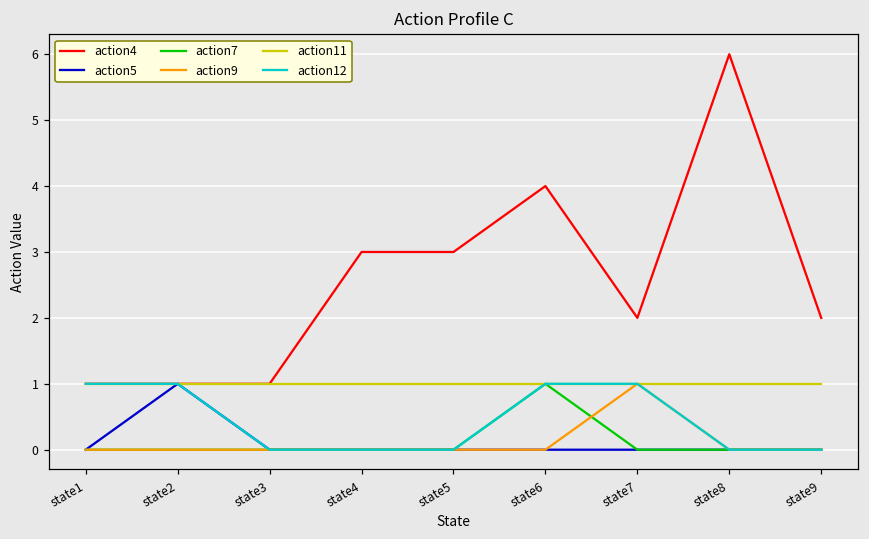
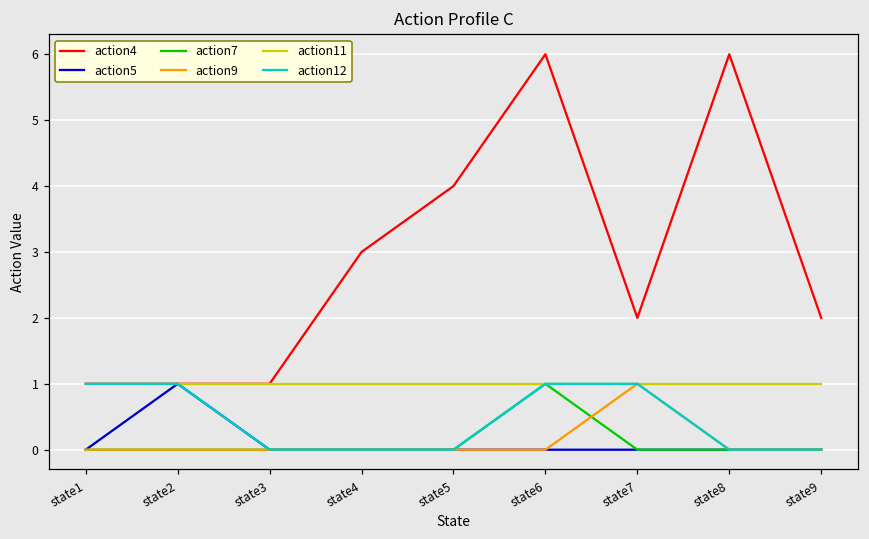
action4, state5: 3 -> 4
action4, state6: 4 -> 6
